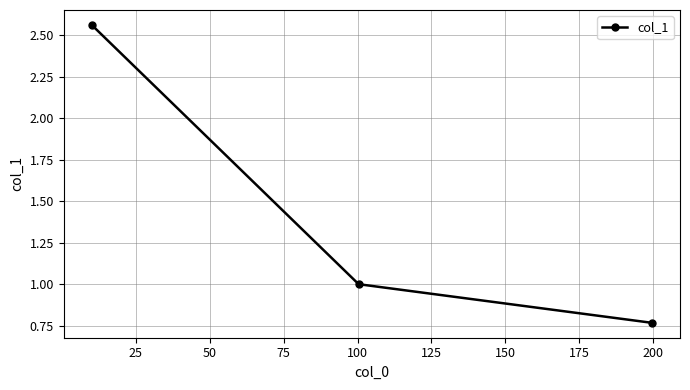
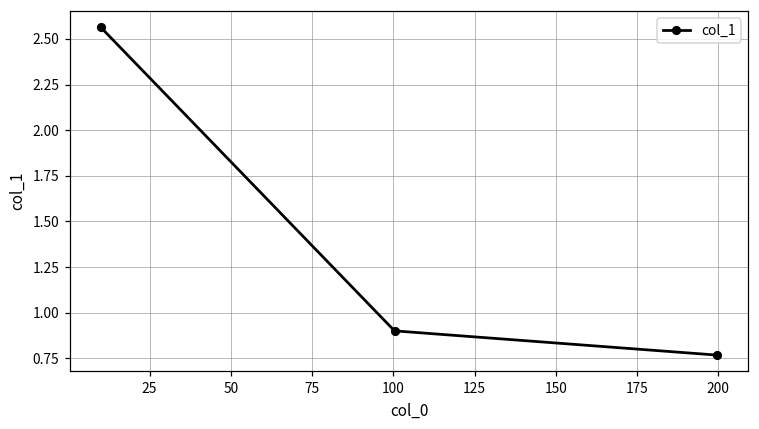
100: 1.0 -> 0.9
